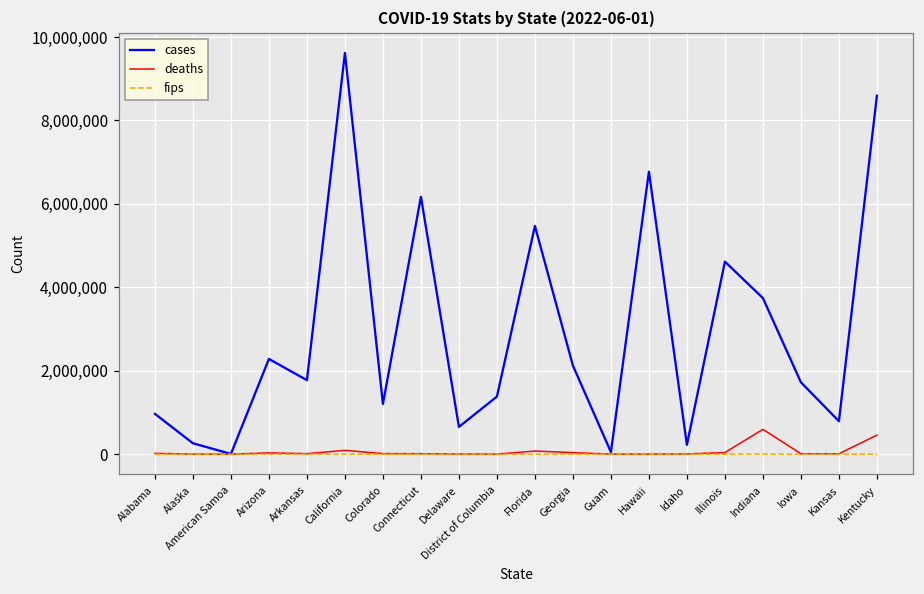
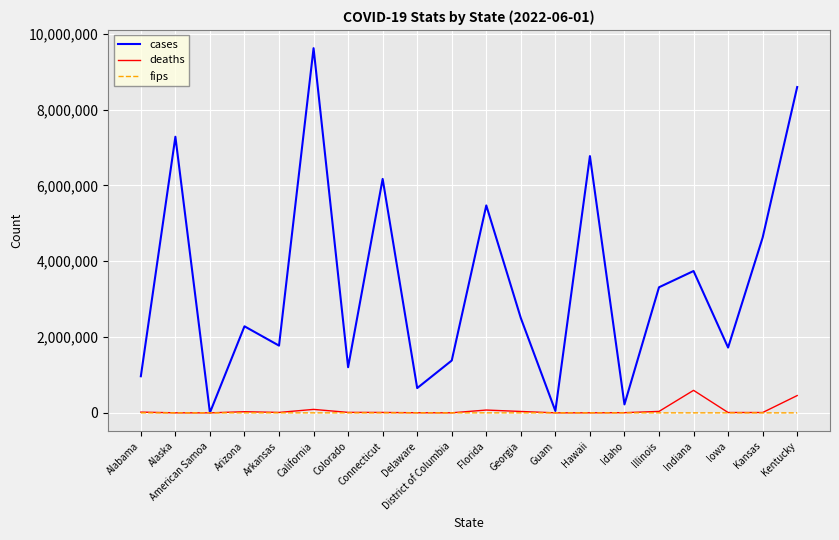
cases, Alaska: 300,000 -> 7,300,000
cases, Georgia: 2,100,000 -> 2,500,000
cases, Illinois: 4,600,000 -> 3,300,000
cases, Kansas: 800,000 -> 4,600,000
